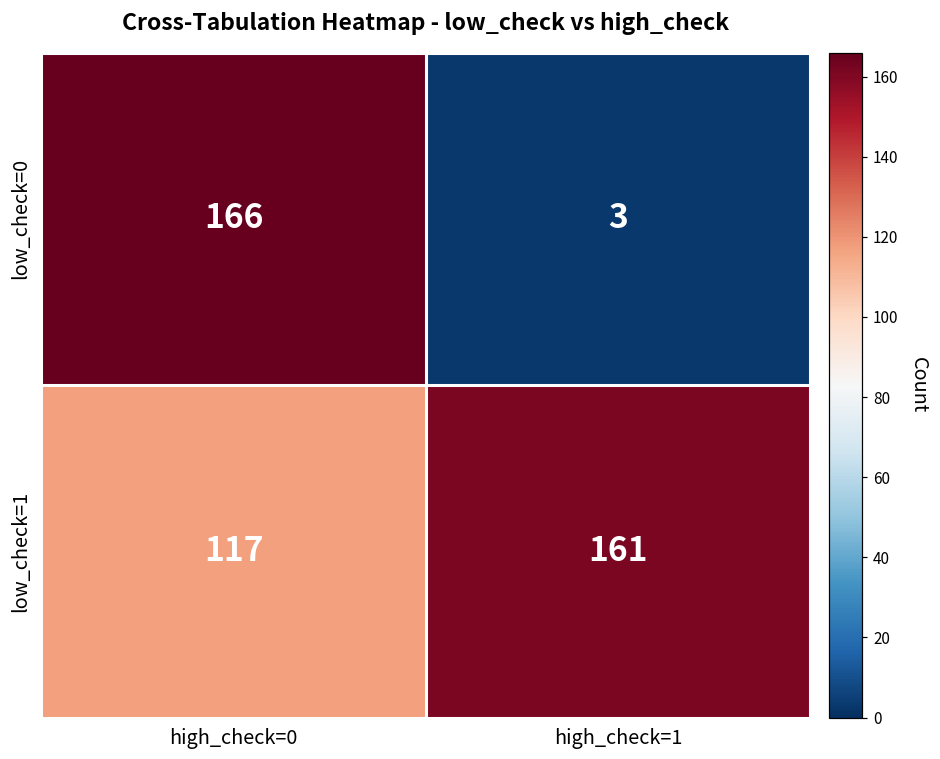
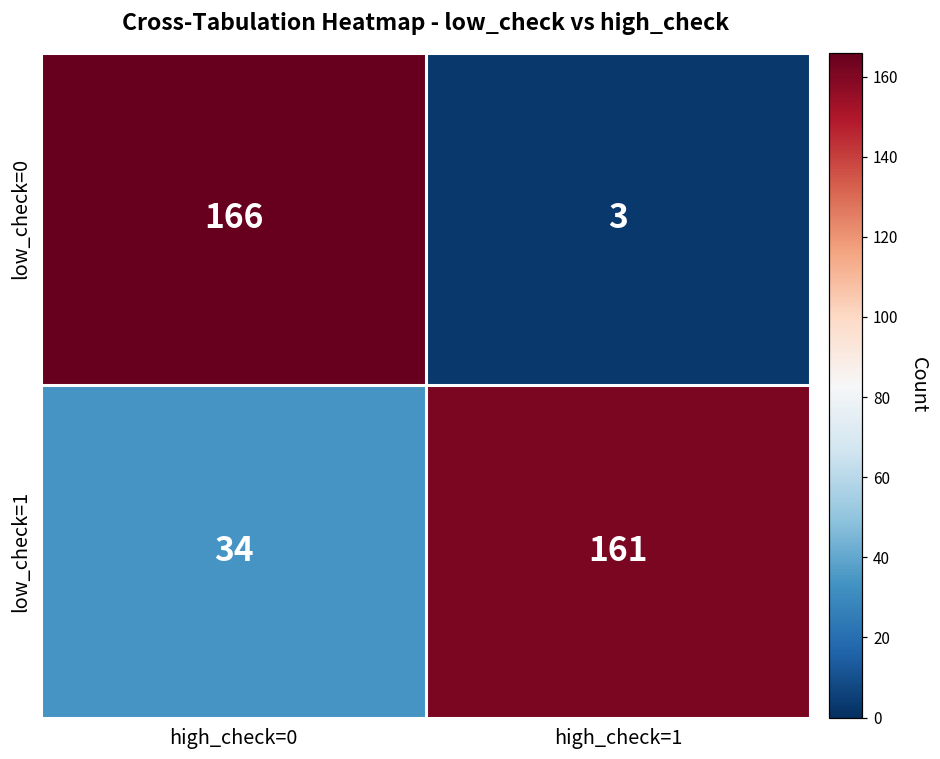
low_check=1, high_check=0: 117 -> 34
